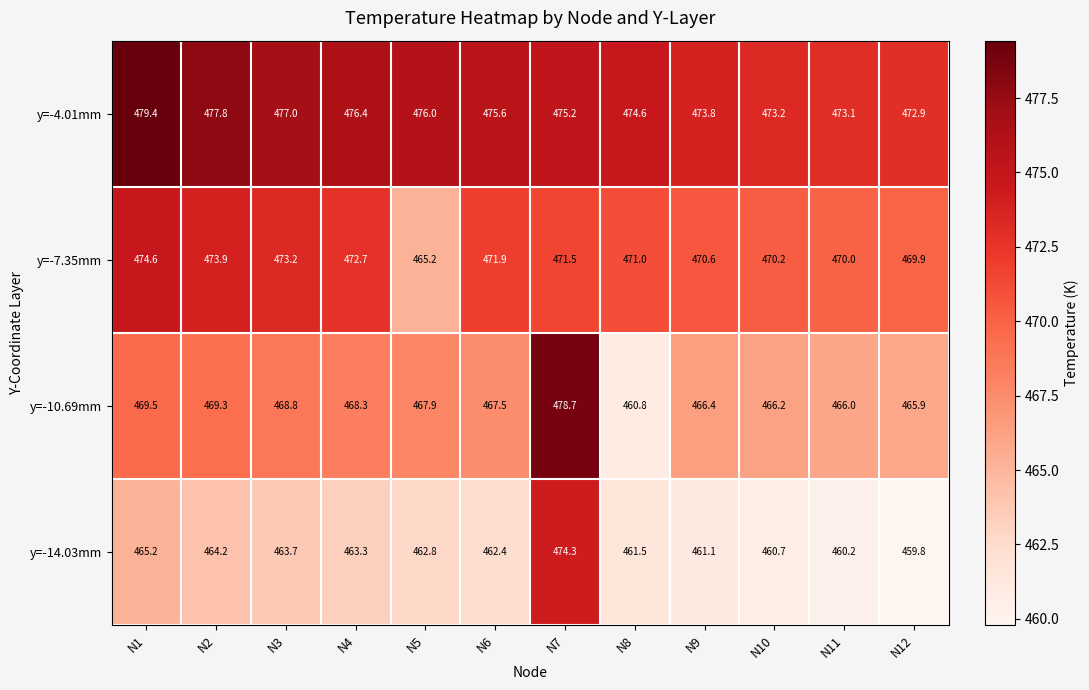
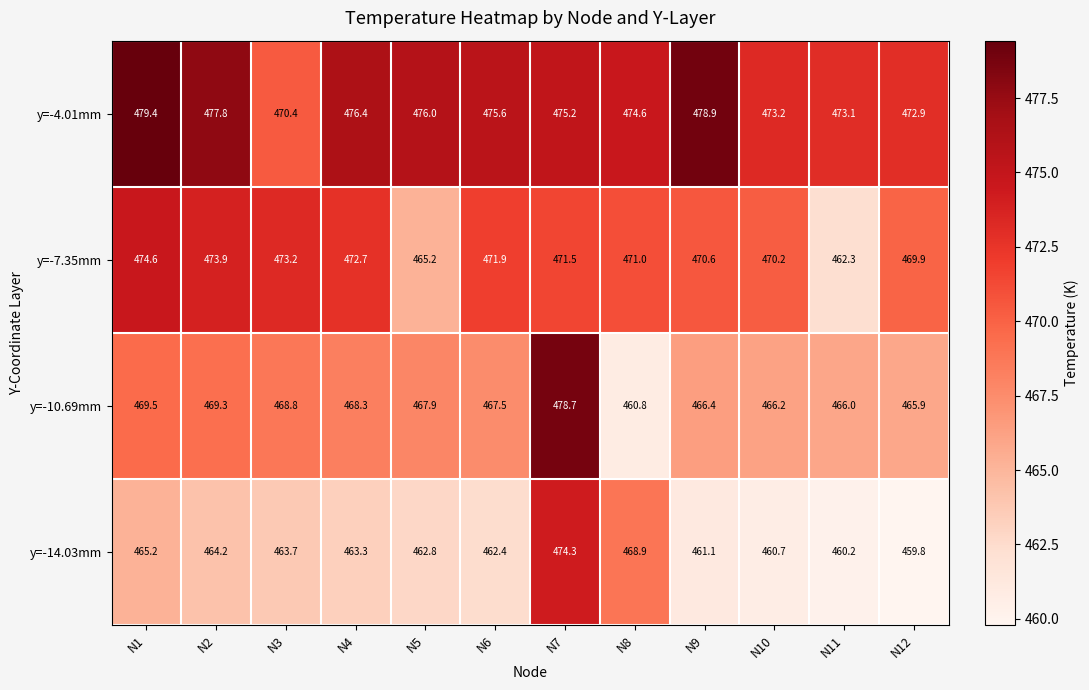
y=-4.01mm, N3: 477.0 -> 470.4
y=-4.01mm, N9: 473.8 -> 478.9
y=-7.35mm, N11: 470.0 -> 462.3
y=-14.03mm, N8: 461.5 -> 468.9
